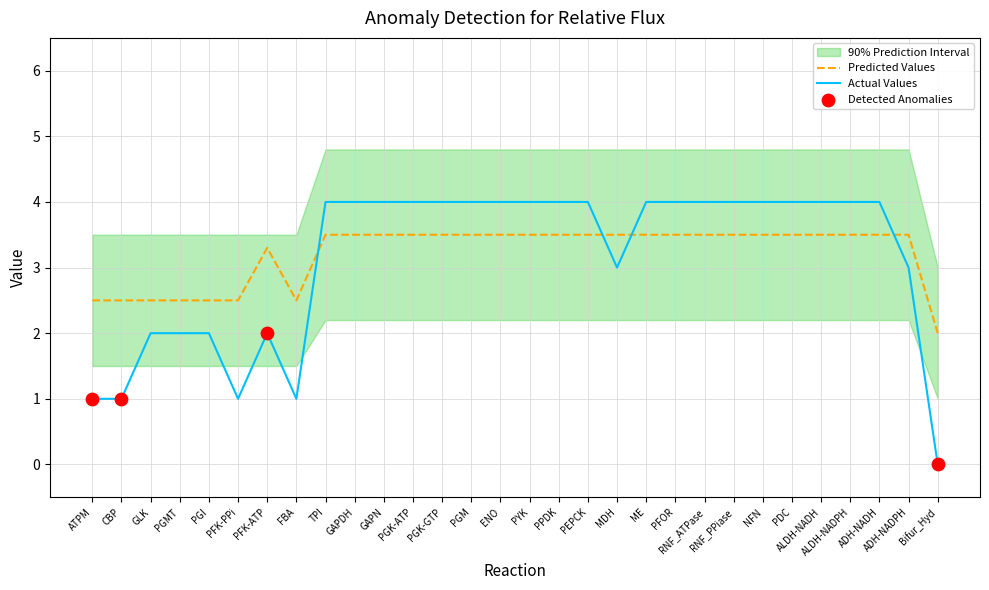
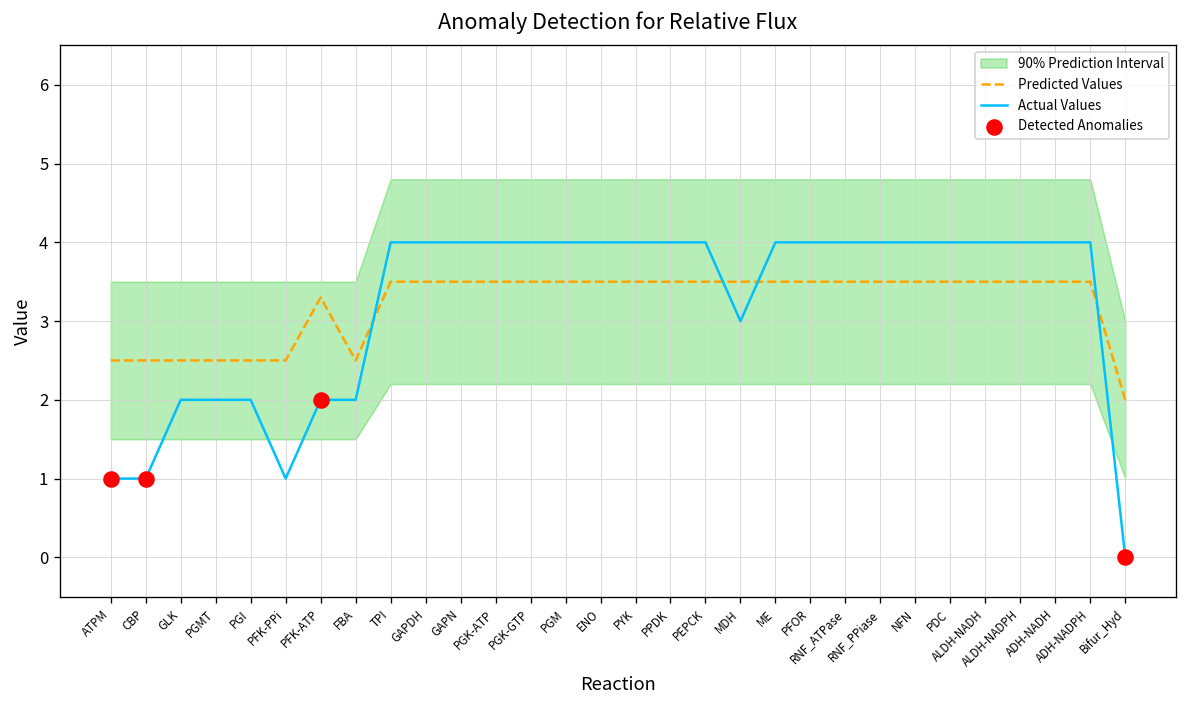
Actual Values, FBA: 1 -> 2
Actual Values, ADH-NADPH: 3 -> 4
